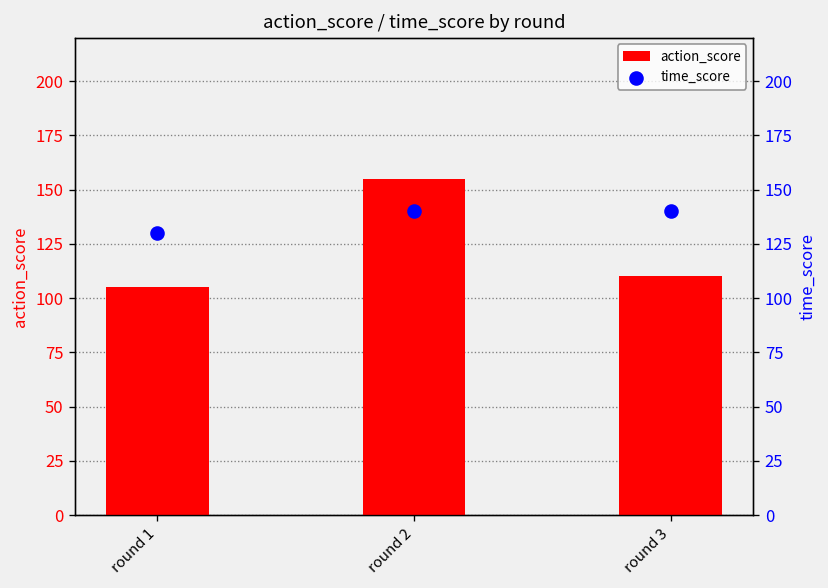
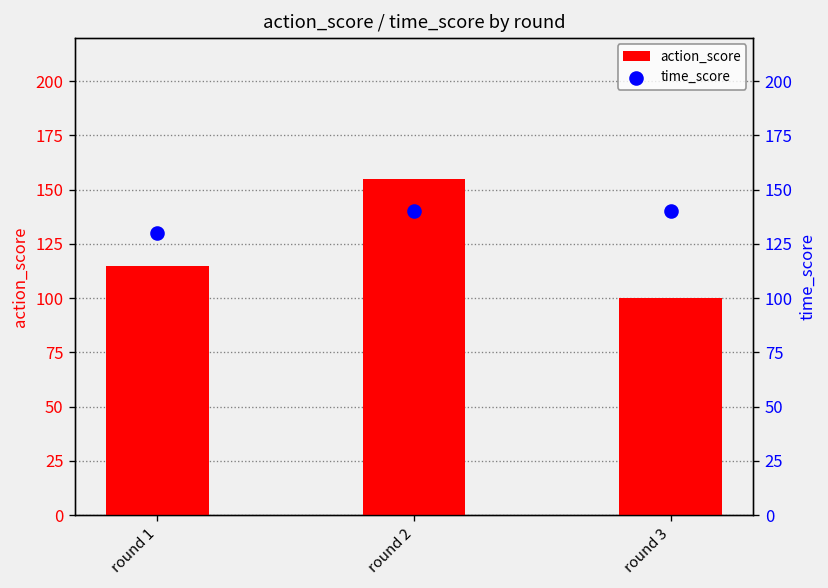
action_score, round 1: 105 -> 115
action_score, round 3: 110 -> 100
